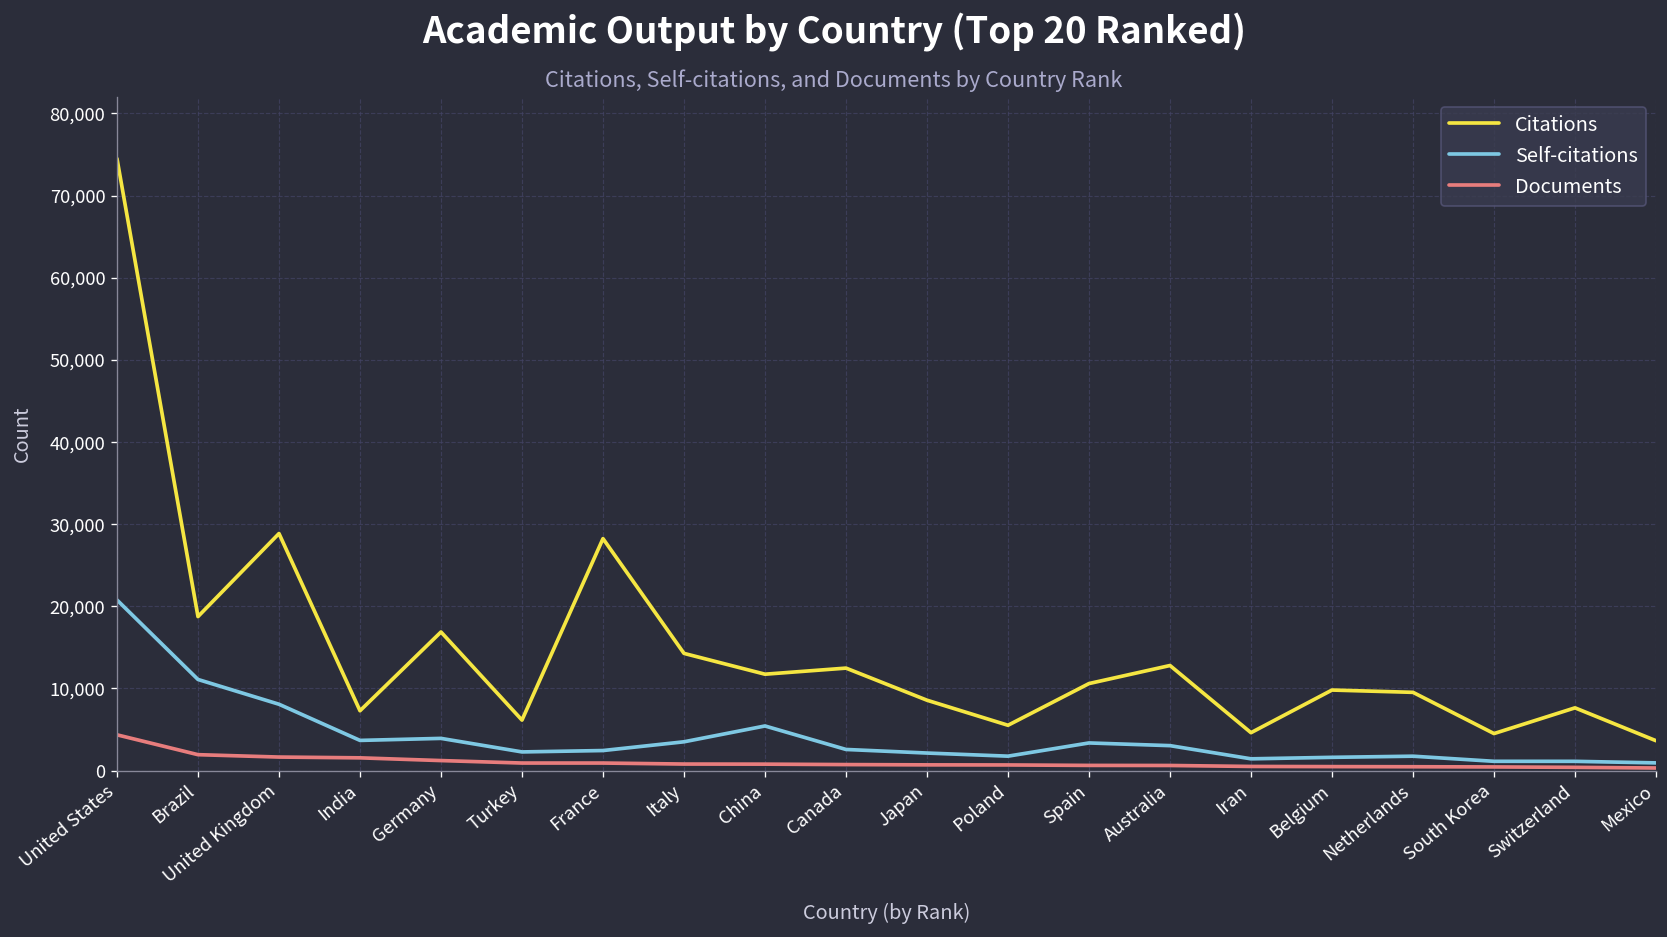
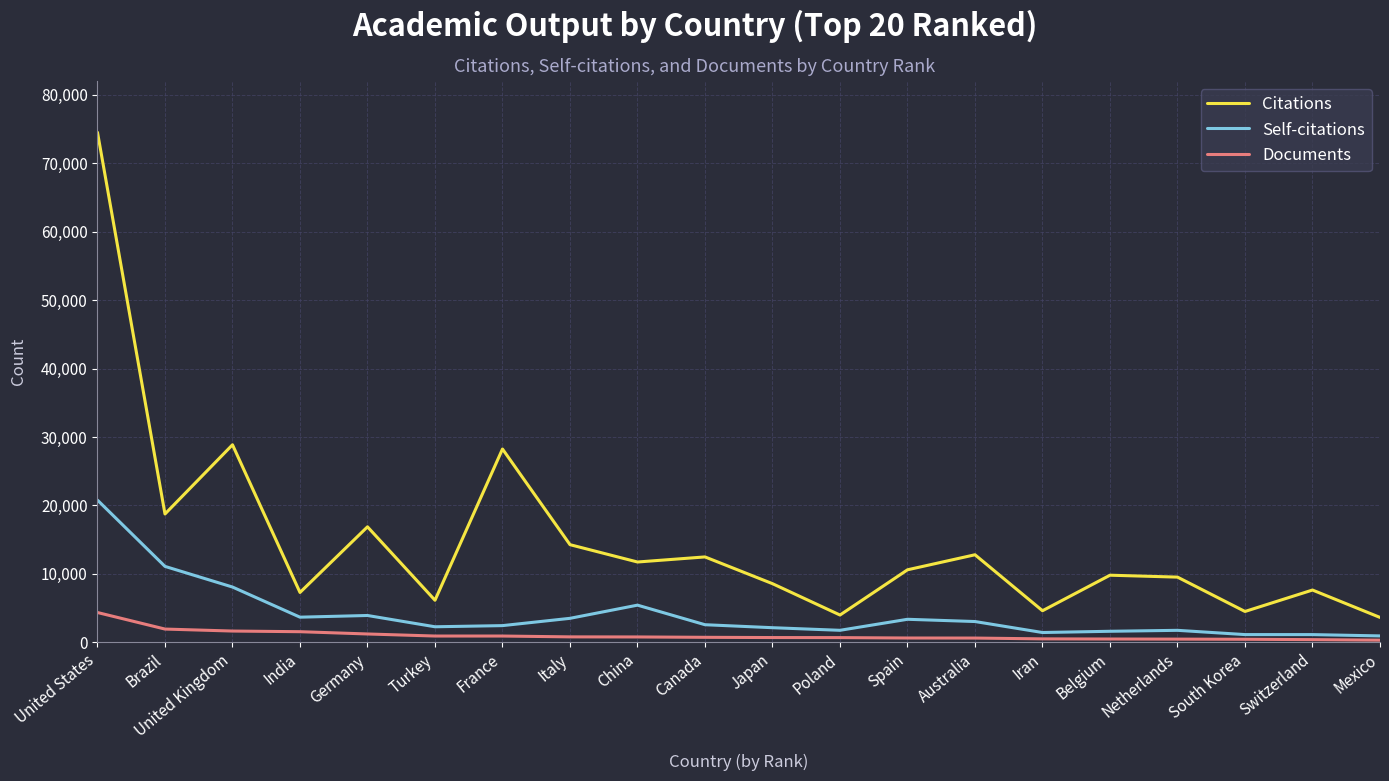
Citations, Poland: 6,000 -> 4,000
